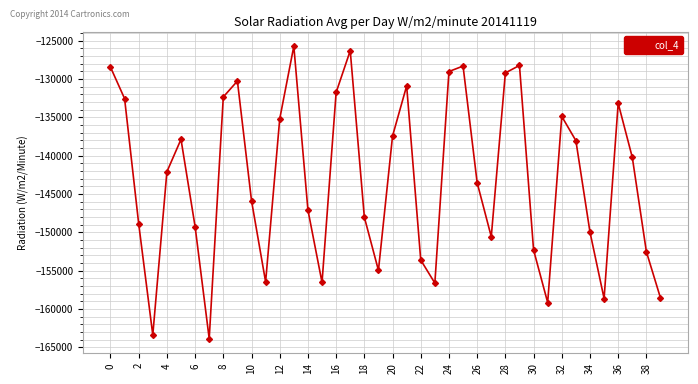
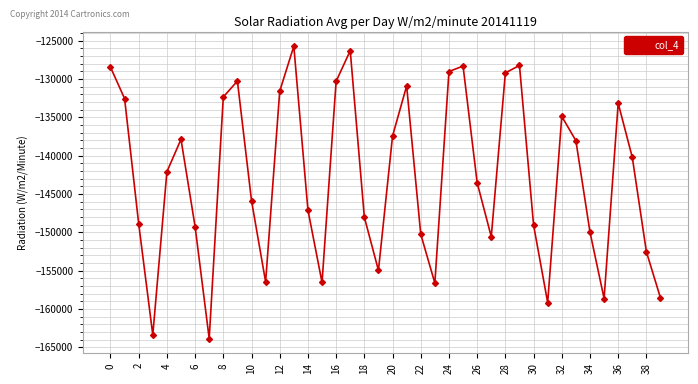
12: -135000 -> -132000
16: -132000 -> -130000
22: -154000 -> -150000
30: -152000 -> -149000
